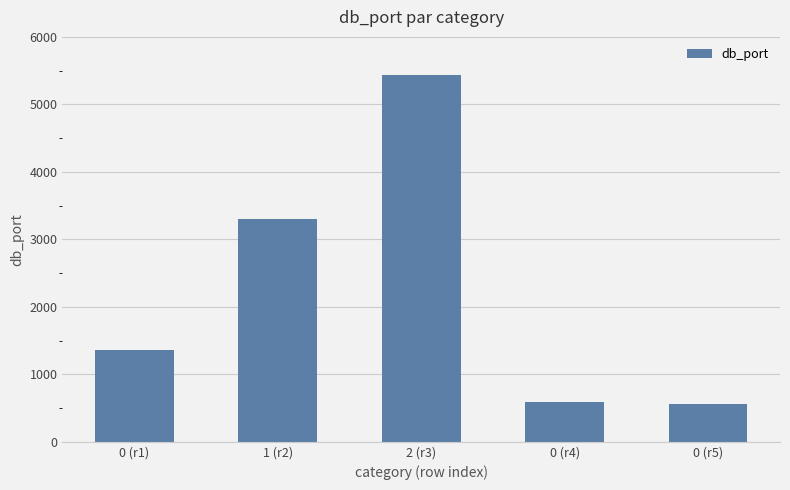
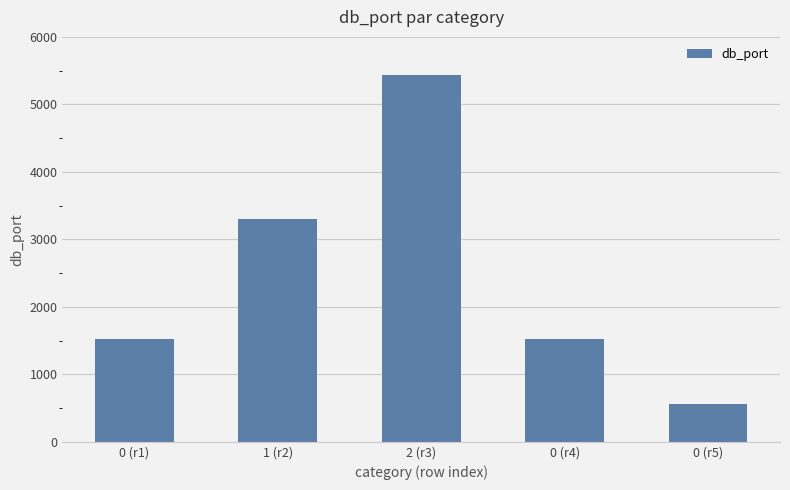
0 (r1): 1400 -> 1500
0 (r4): 600 -> 1500
